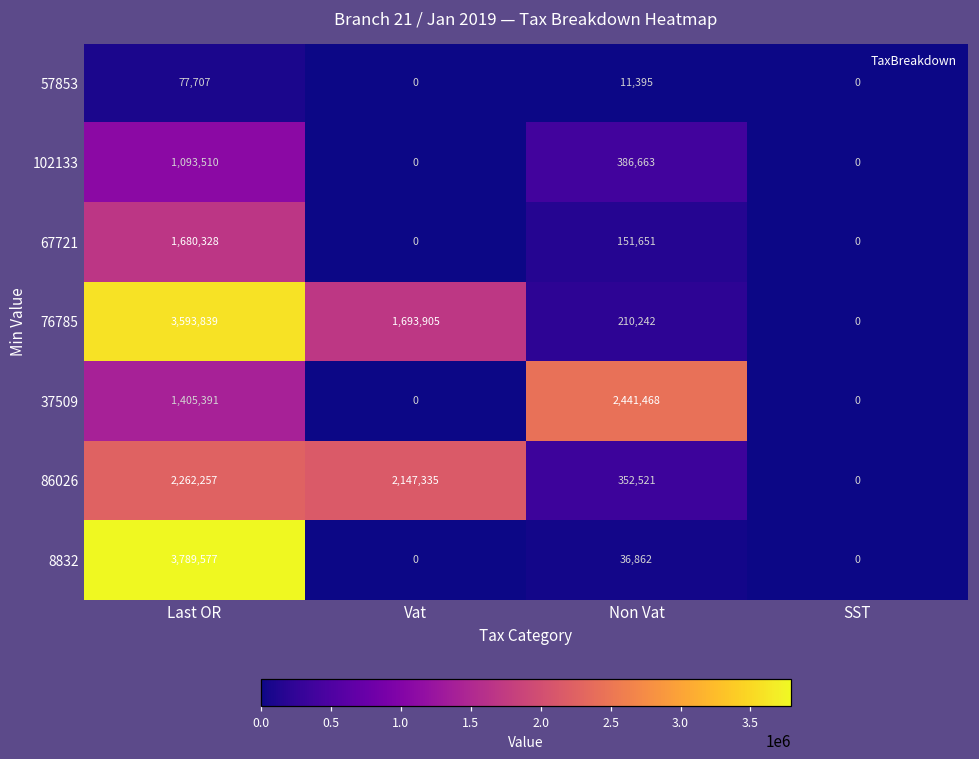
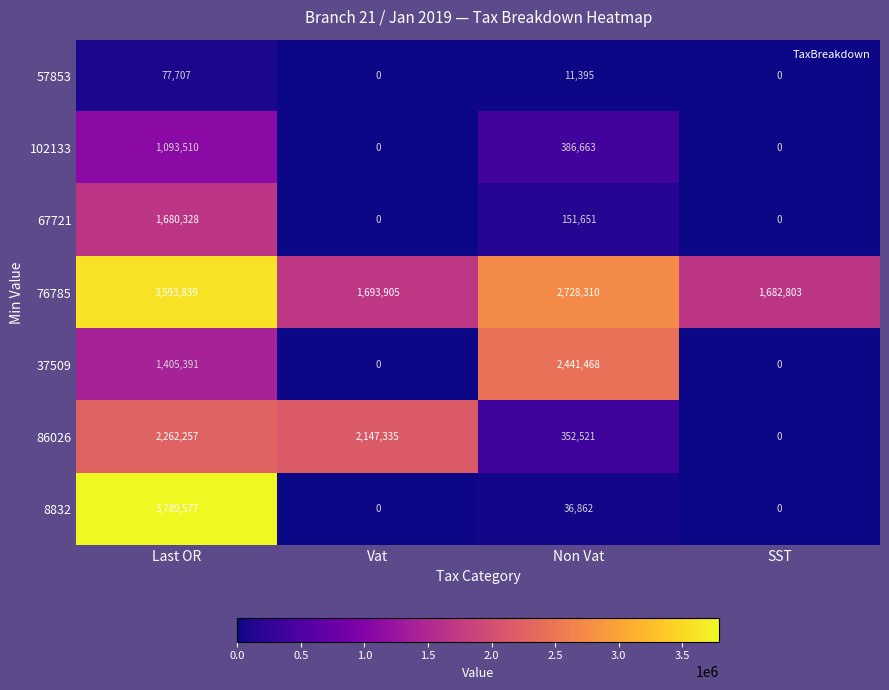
76785, Non Vat: 210,242 -> 2,728,310
76785, SST: 0 -> 1,682,803
